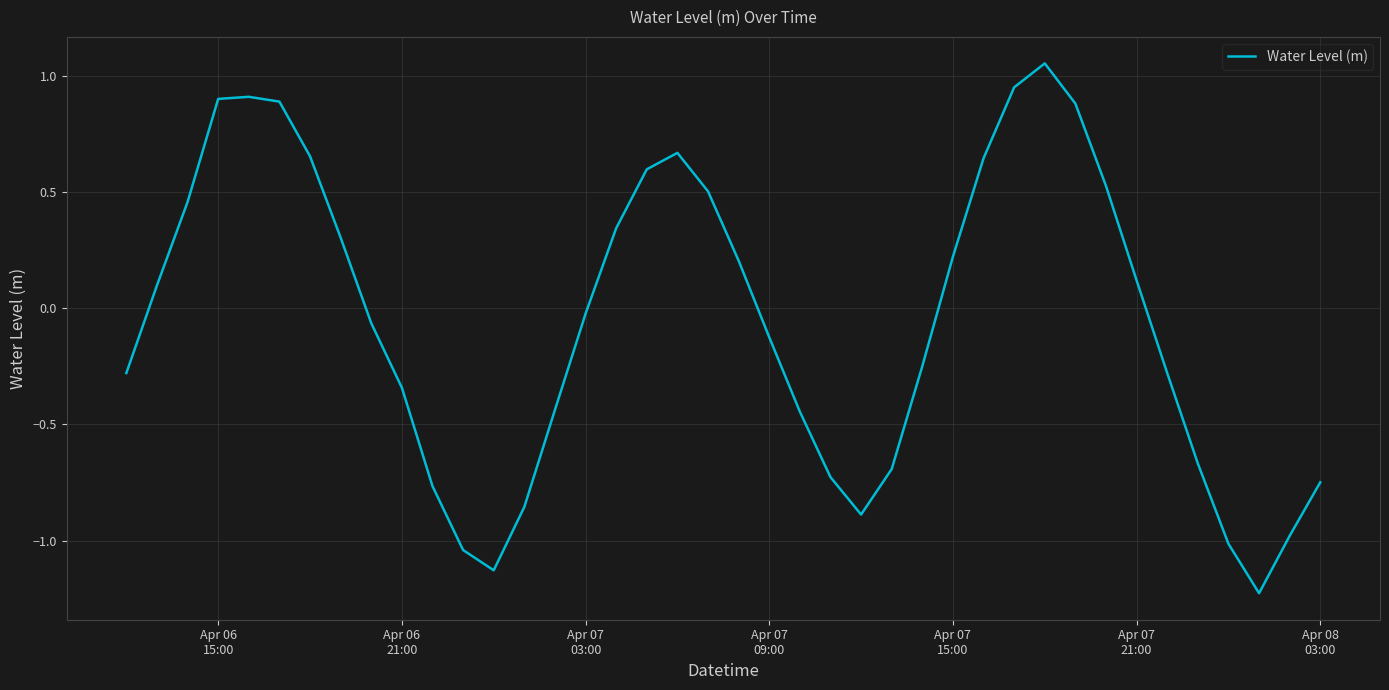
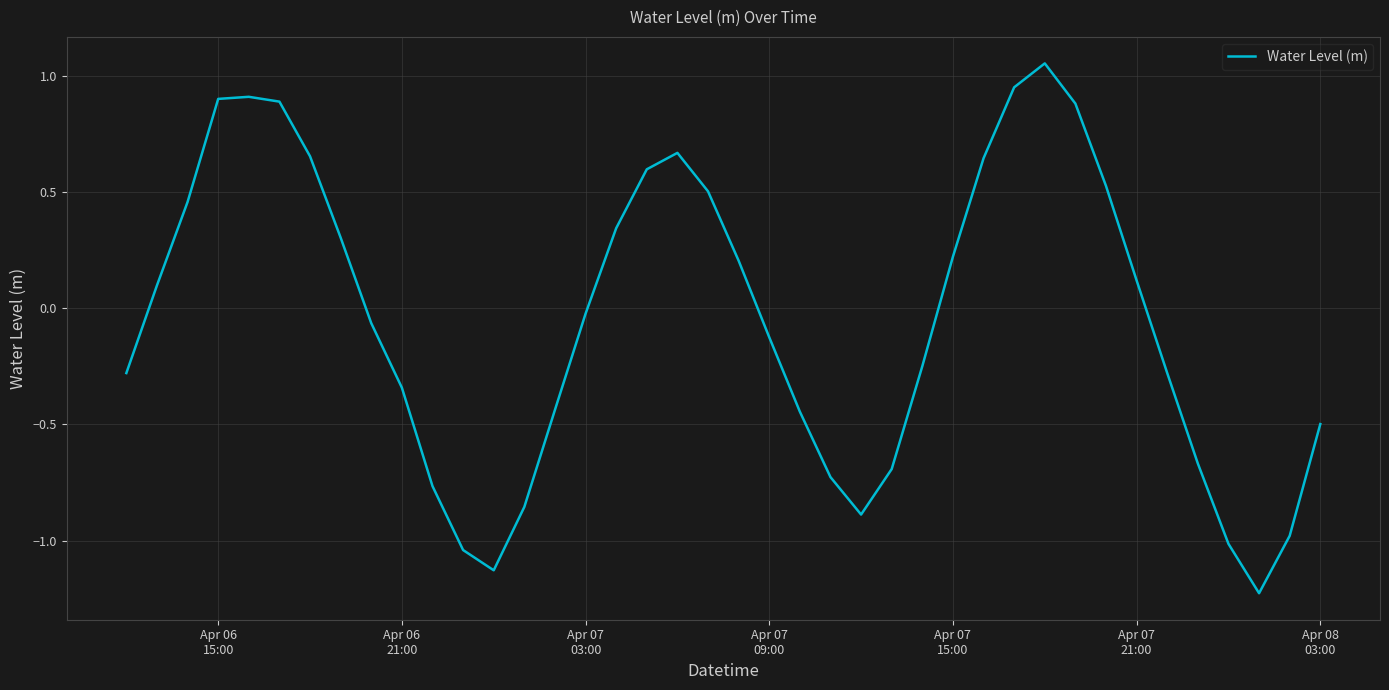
Apr 08 03:00: -0.75 -> -0.50
